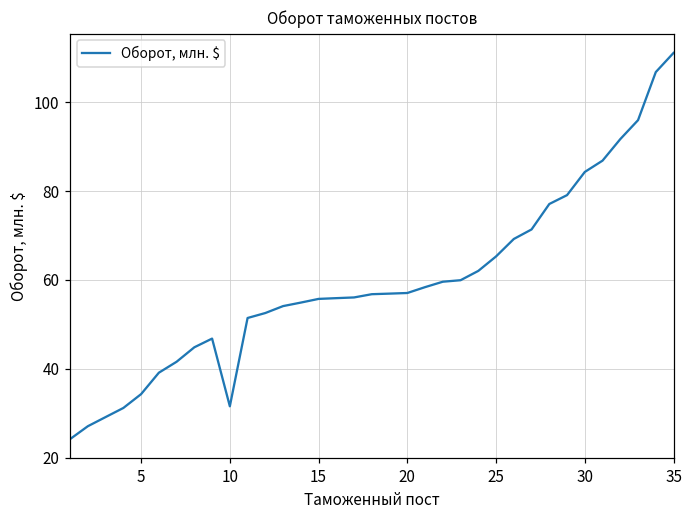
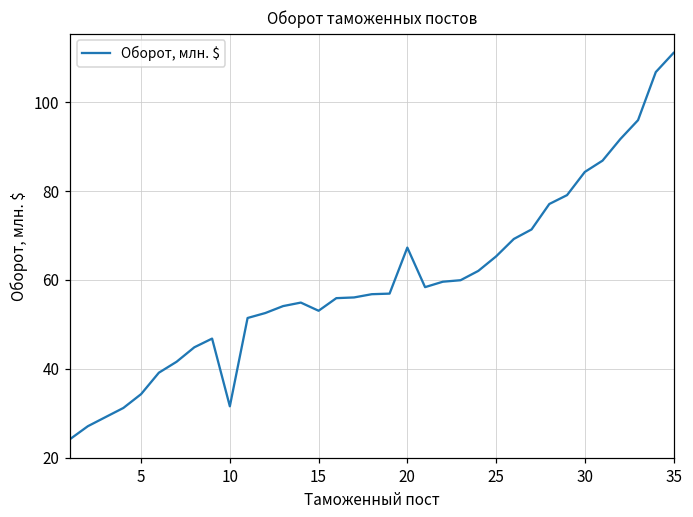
15: 56 -> 53
20: 57 -> 67
